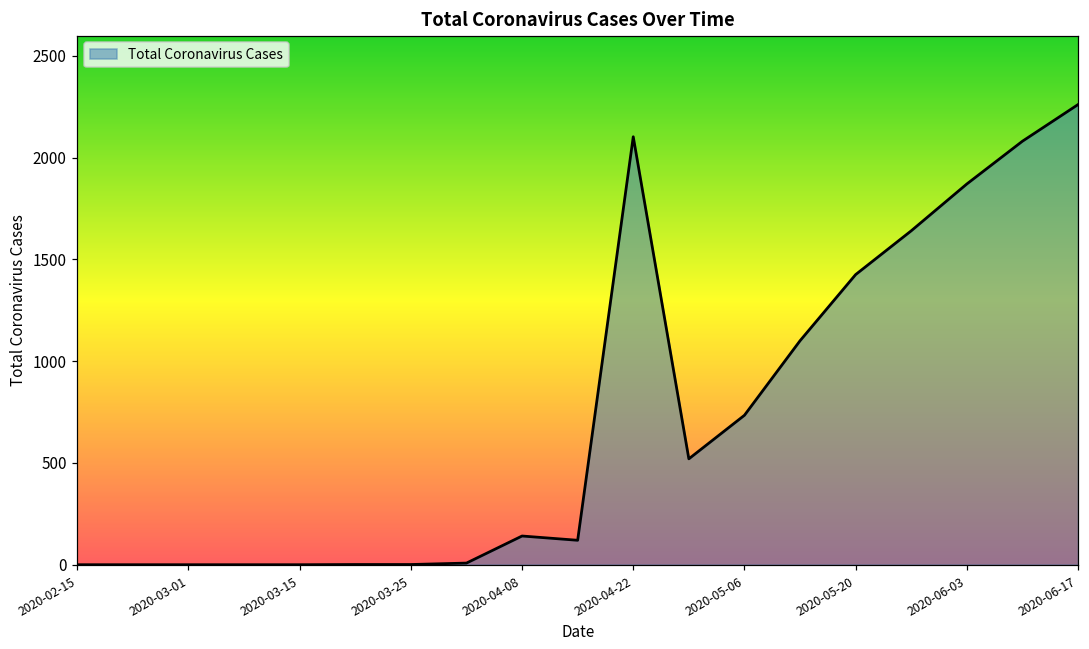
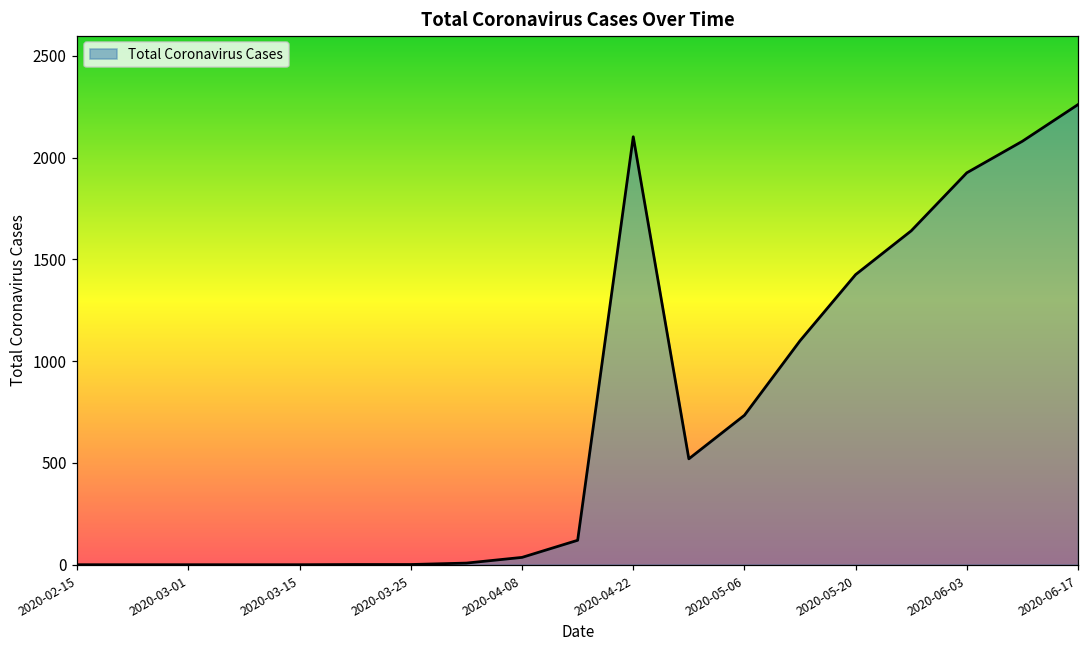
2020-04-08: 140 -> 40
2020-06-03: 1870 -> 1930
